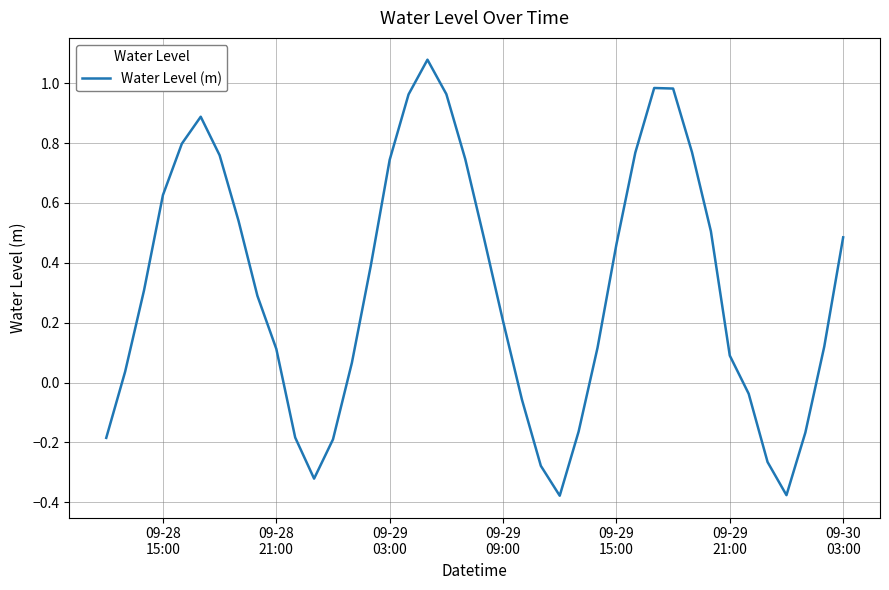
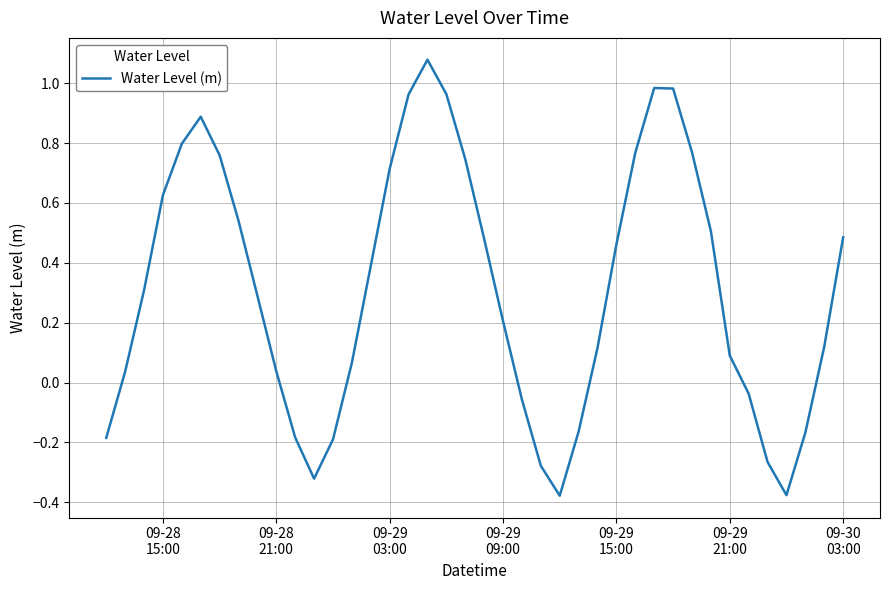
09-28 21:00: 0.11 -> 0.04
09-29 03:00: 0.74 -> 0.71
